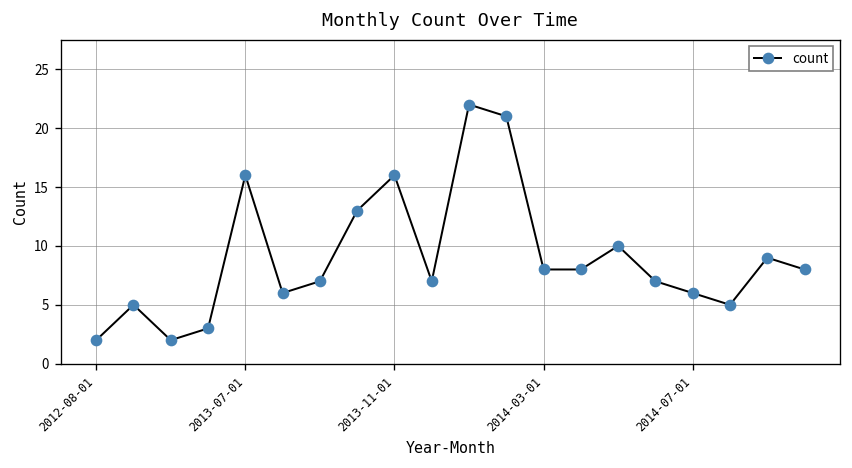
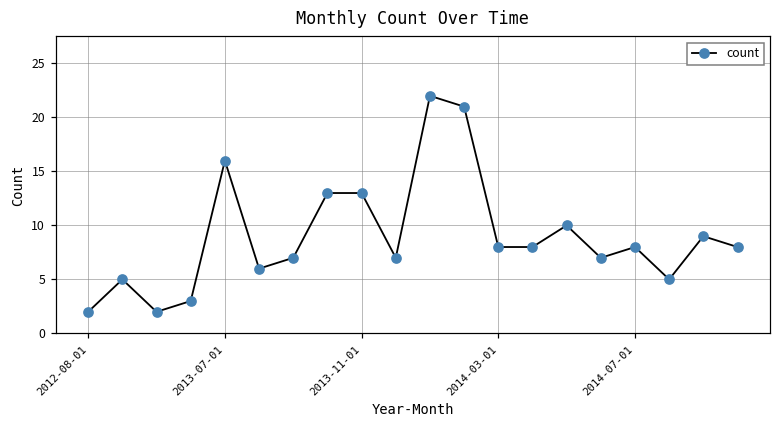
2013-11-01: 16 -> 13
2014-07-01: 6 -> 8
